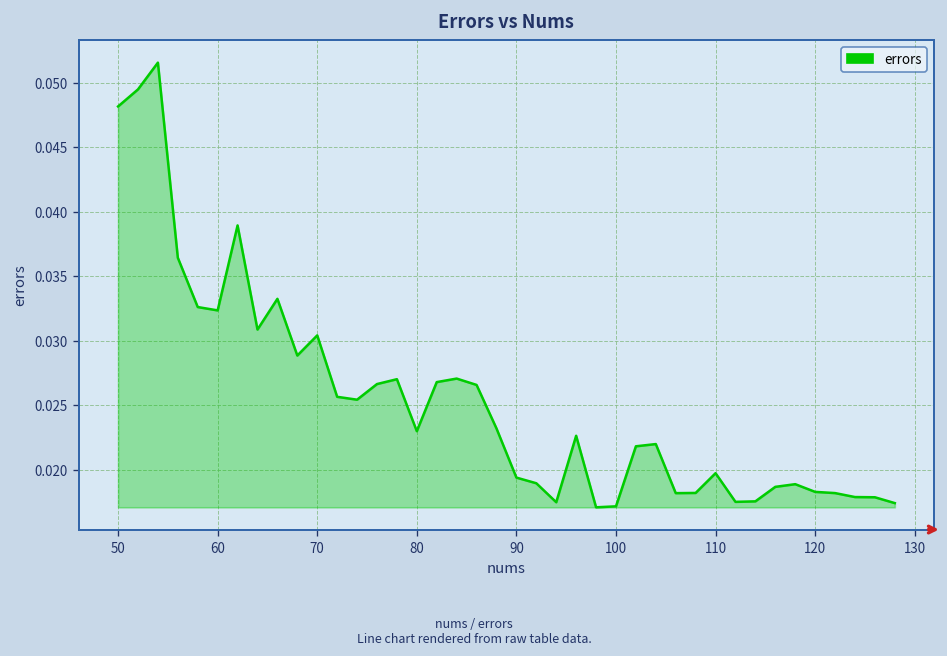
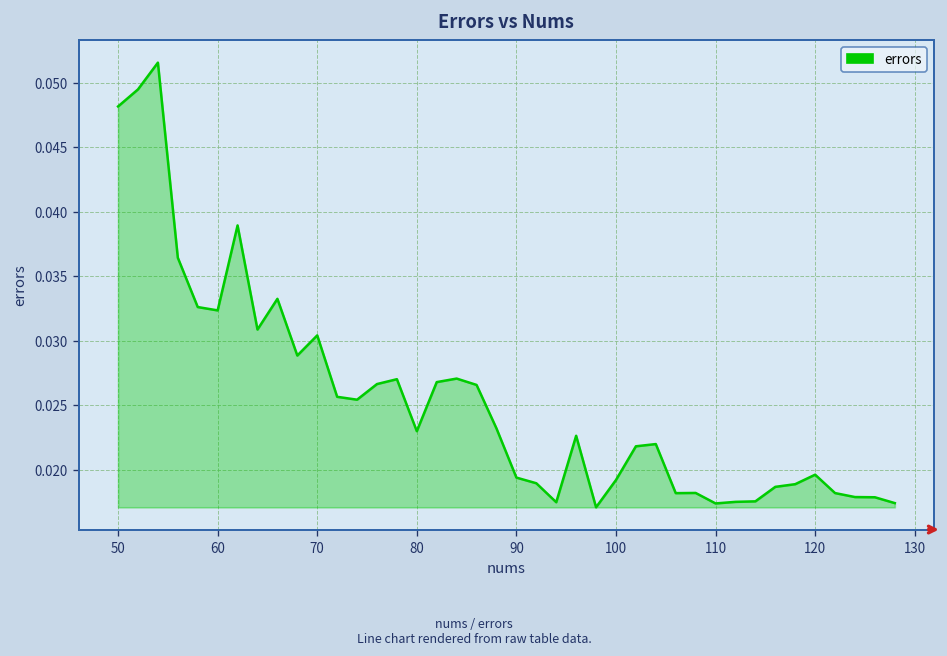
100: 0.0172 -> 0.0192
110: 0.0197 -> 0.0174
120: 0.0183 -> 0.0196
